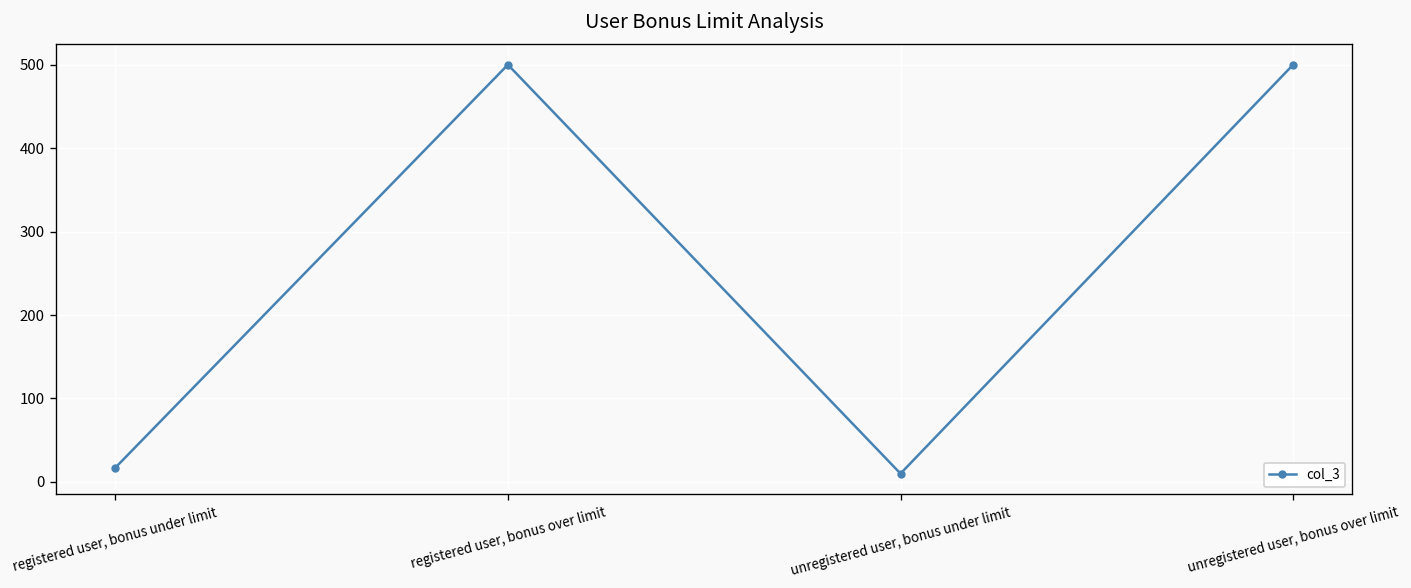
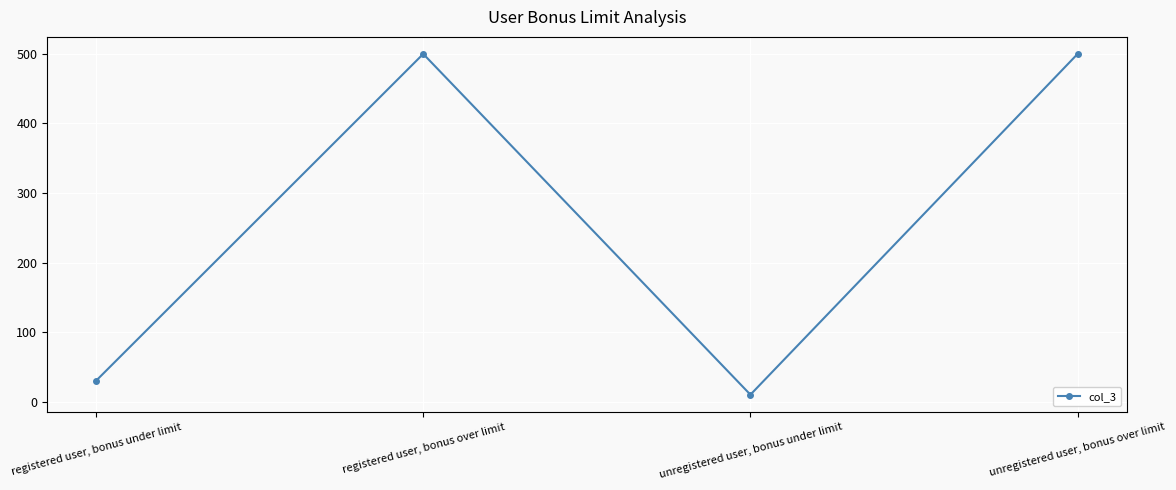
registered user, bonus under limit: 20 -> 30
